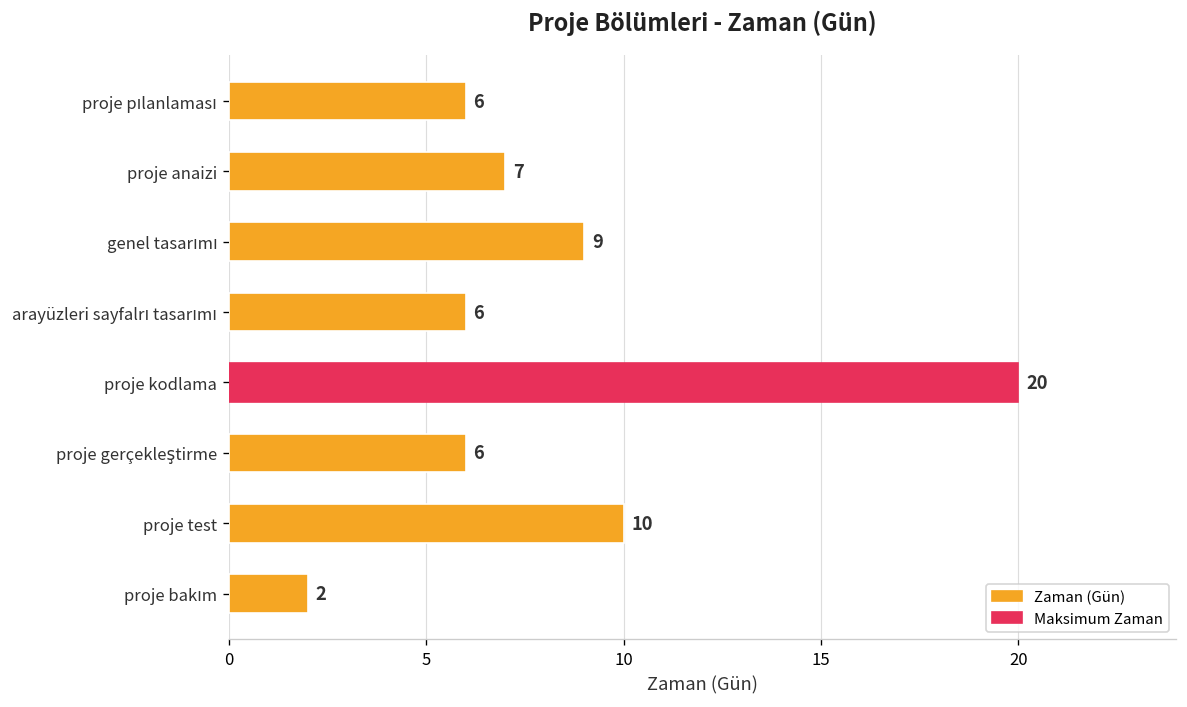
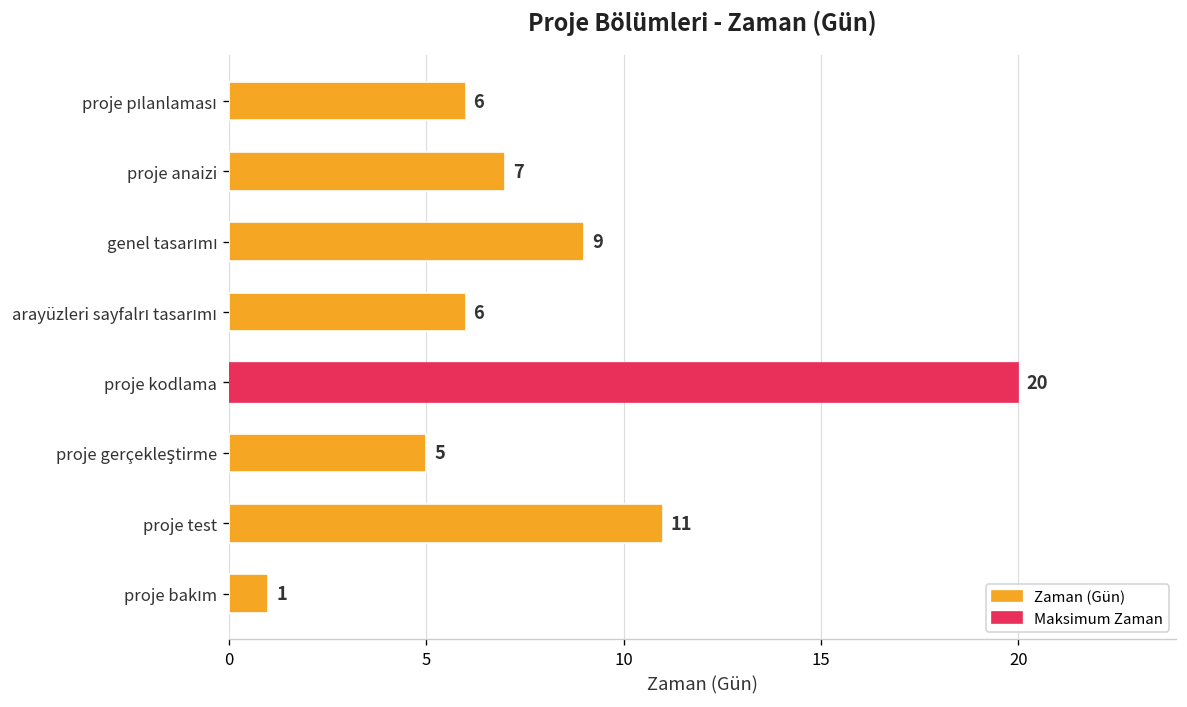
proje gerçekleştirme: 6 -> 5
proje test: 10 -> 11
proje bakım: 2 -> 1
